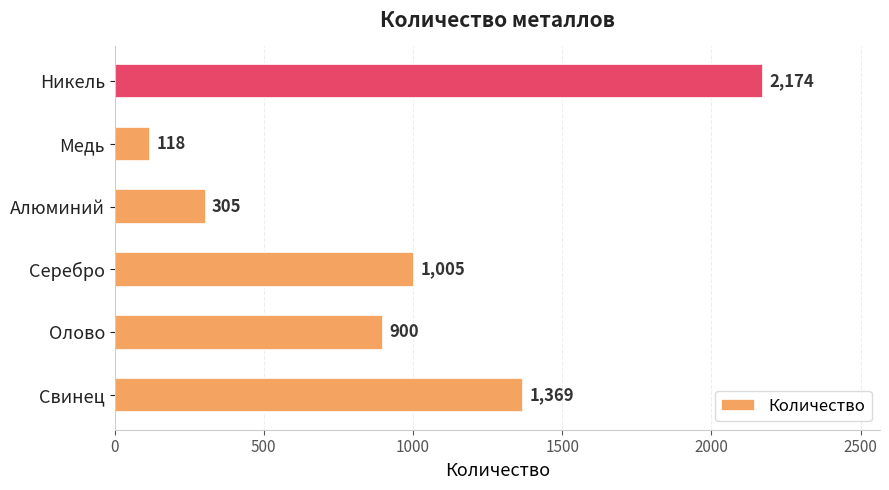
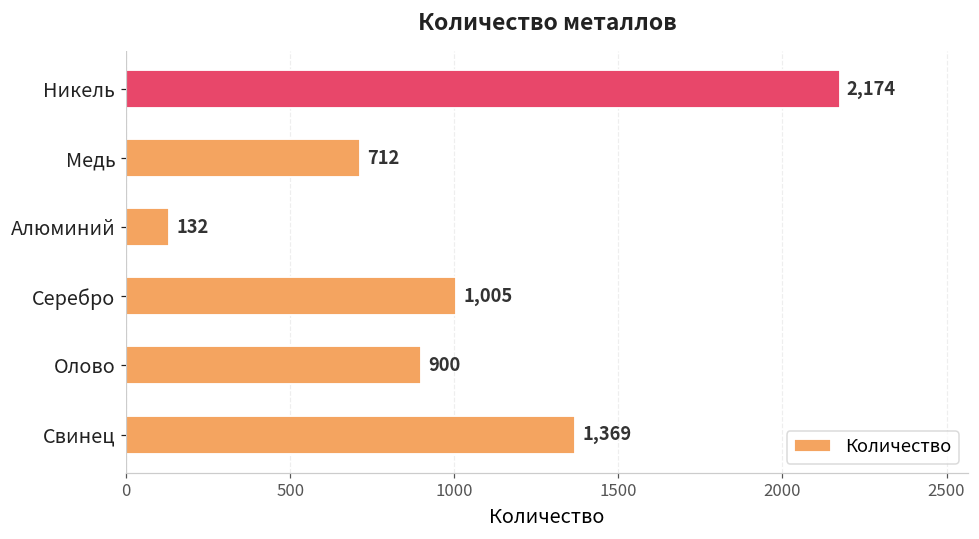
Медь: 118 -> 712
Алюминий: 305 -> 132
